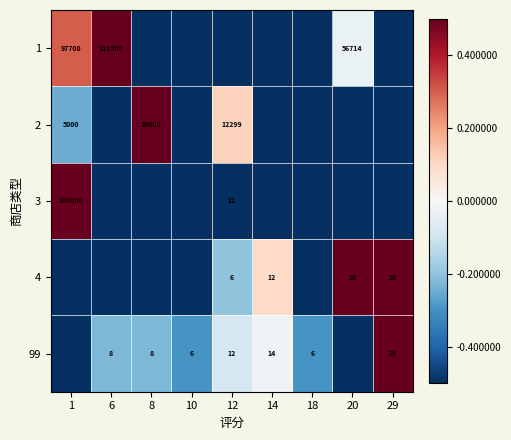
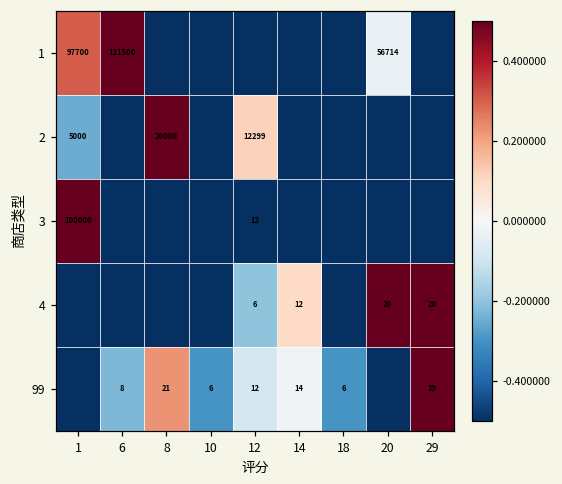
99, 8: 8 -> 21
